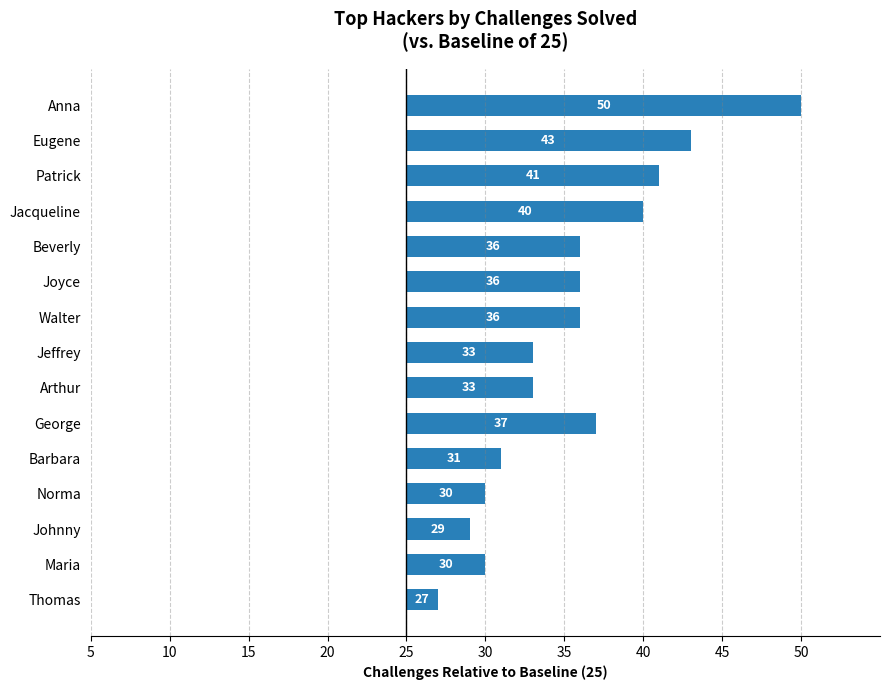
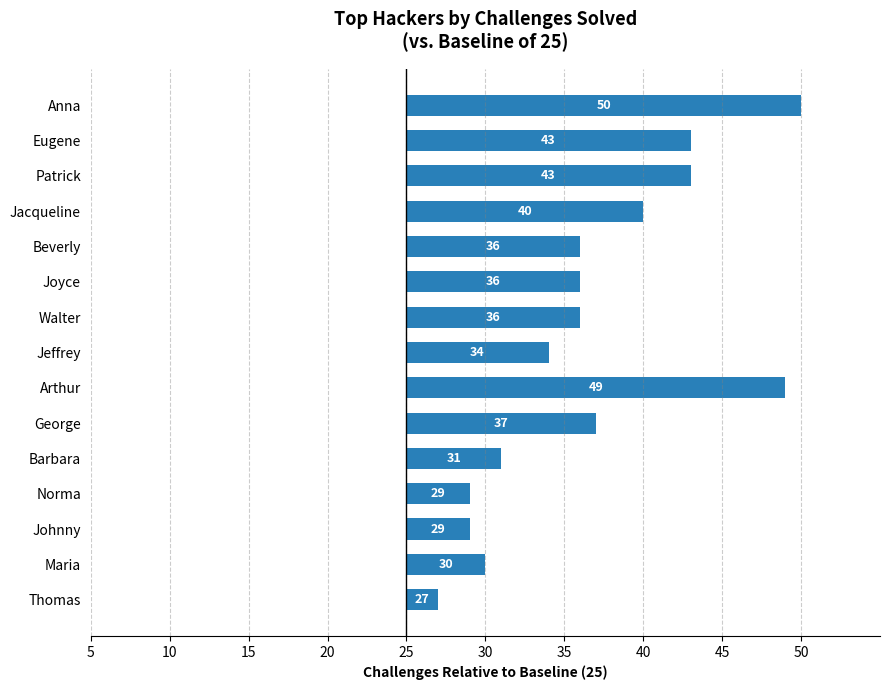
Patrick: 41 -> 43
Jeffrey: 33 -> 34
Arthur: 33 -> 49
Norma: 30 -> 29
